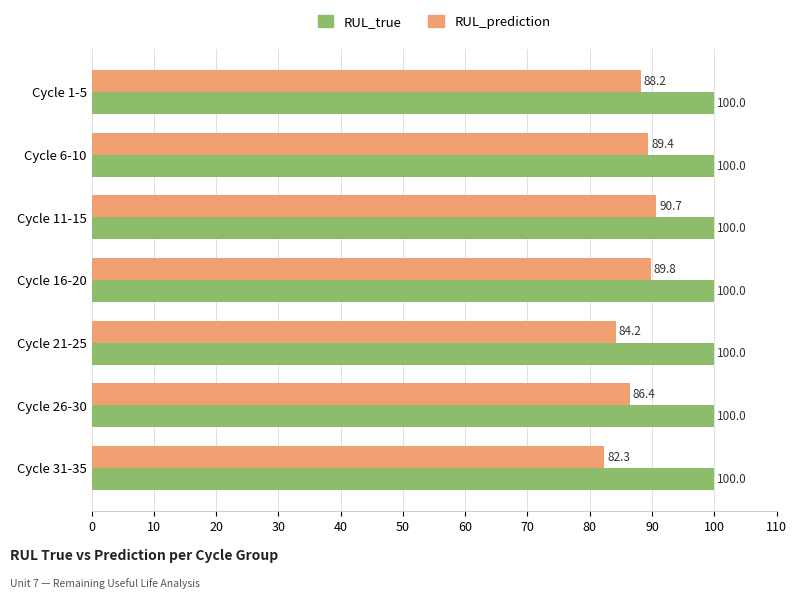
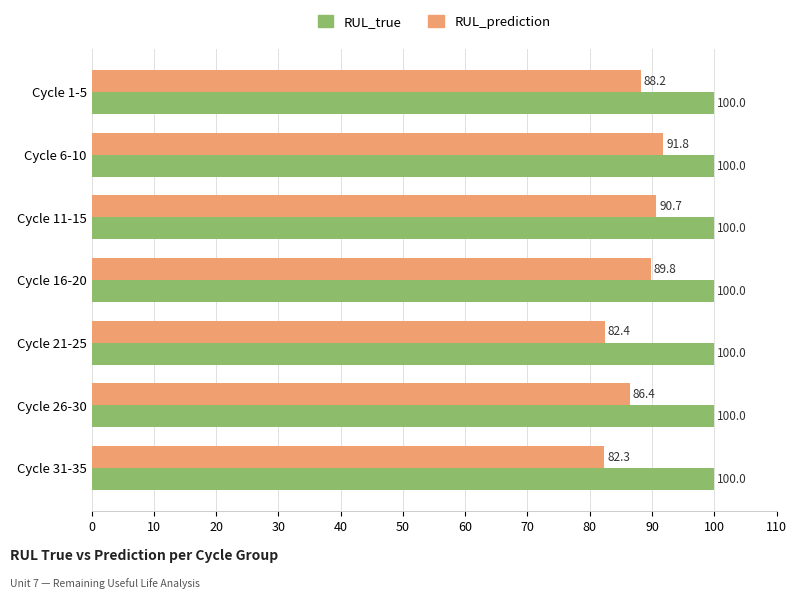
RUL_prediction, Cycle 6-10: 89.4 -> 91.8
RUL_prediction, Cycle 21-25: 84.2 -> 82.4
